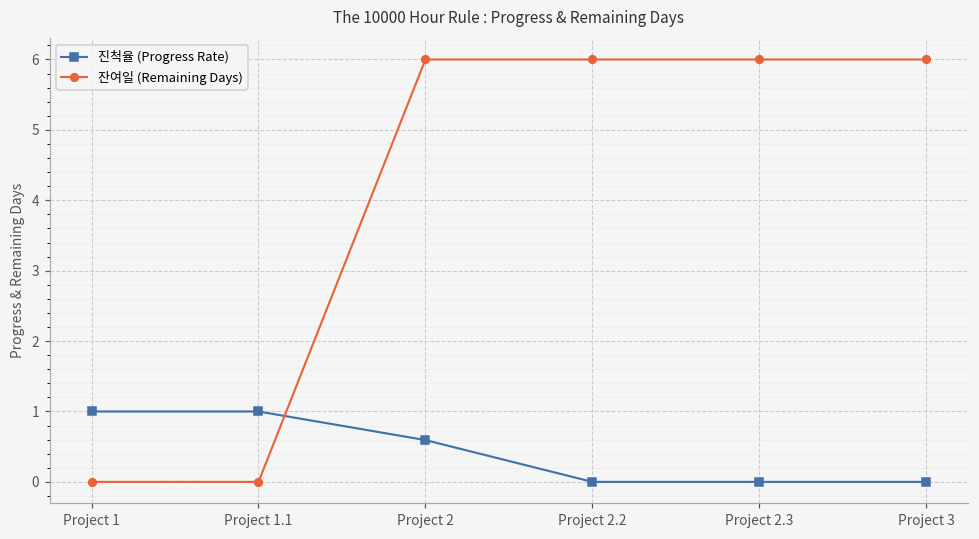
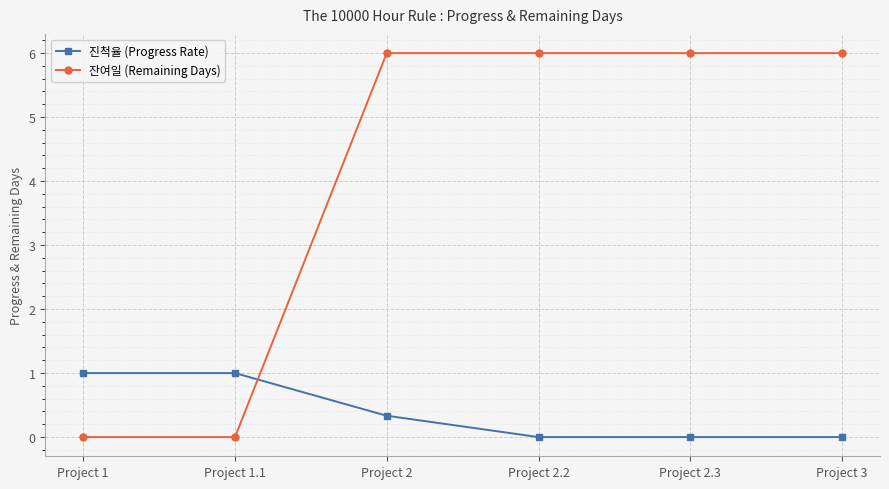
진척율 (Progress Rate), Project 2: 0.6 -> 0.3
